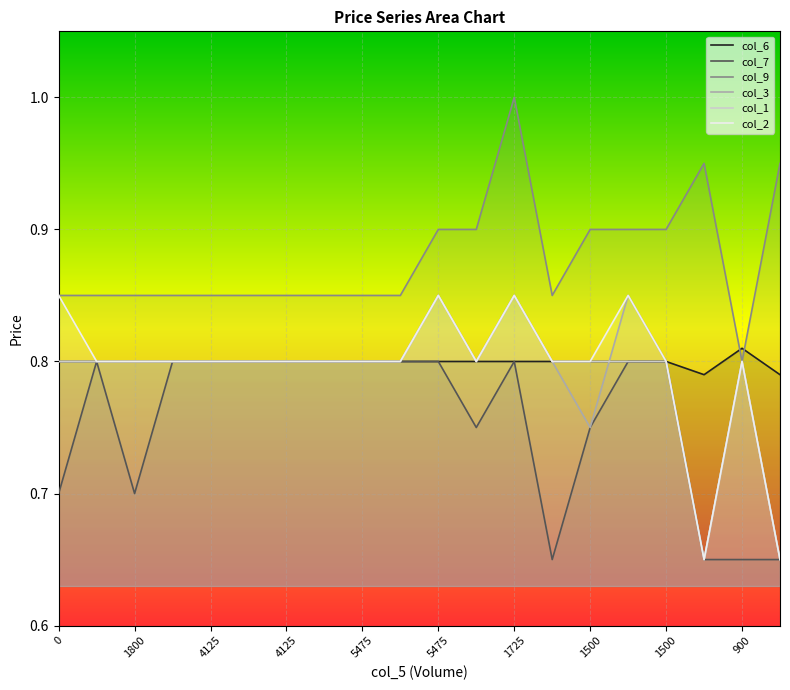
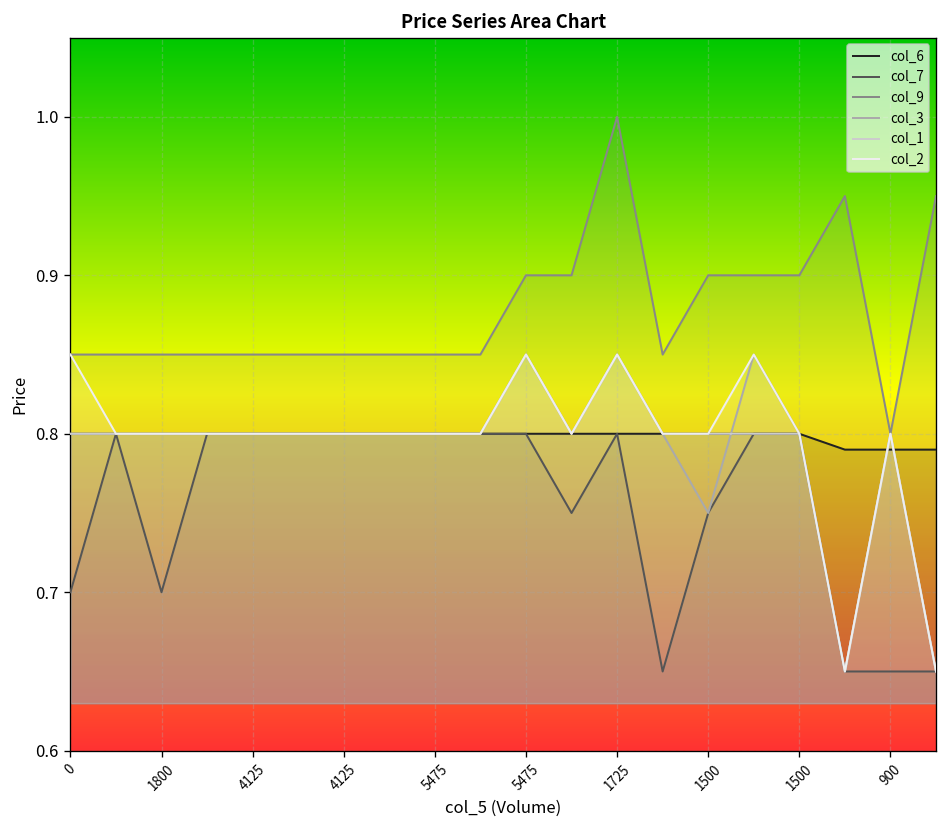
col_6, 900: 0.81 -> 0.79
